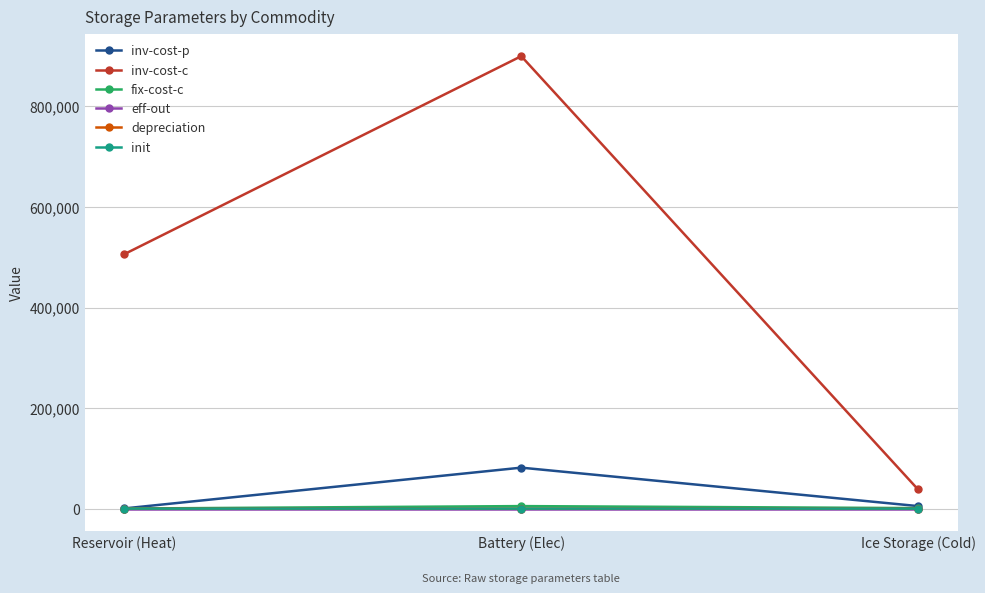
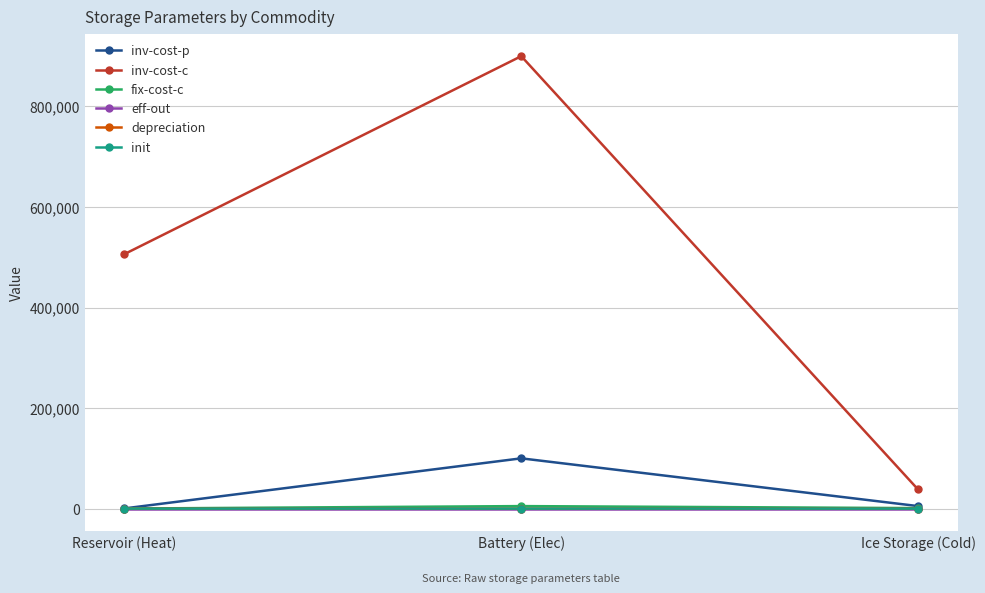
inv-cost-p, Battery (Elec): 80,000 -> 100,000
